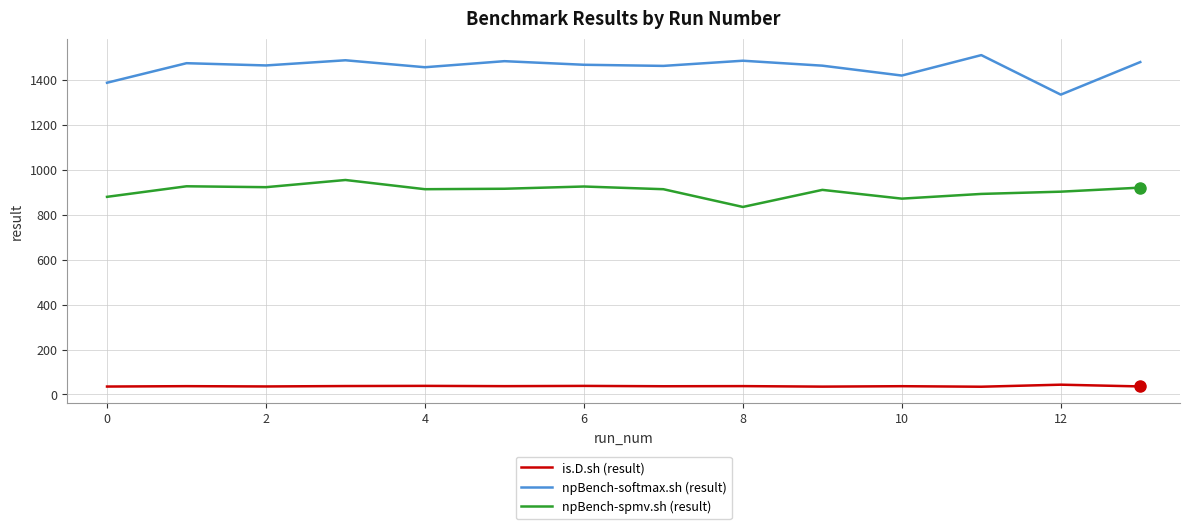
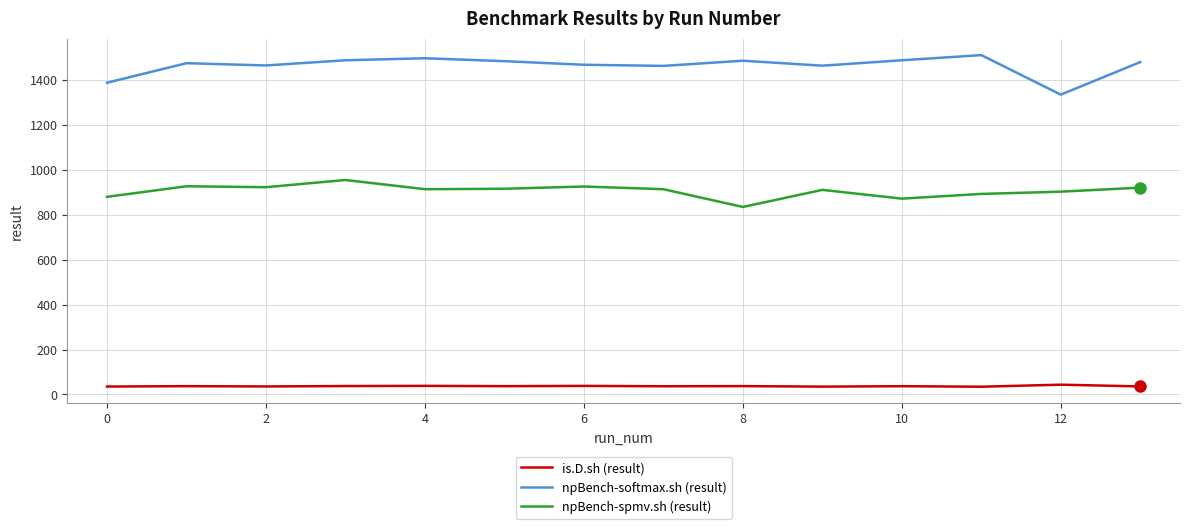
npBench-softmax.sh (result), 4: 1460 -> 1500
npBench-softmax.sh (result), 10: 1420 -> 1490
